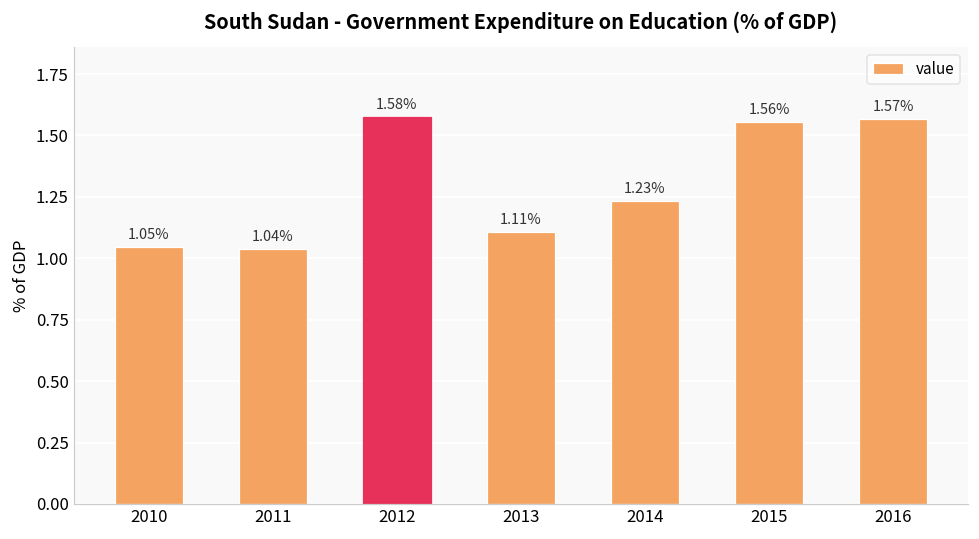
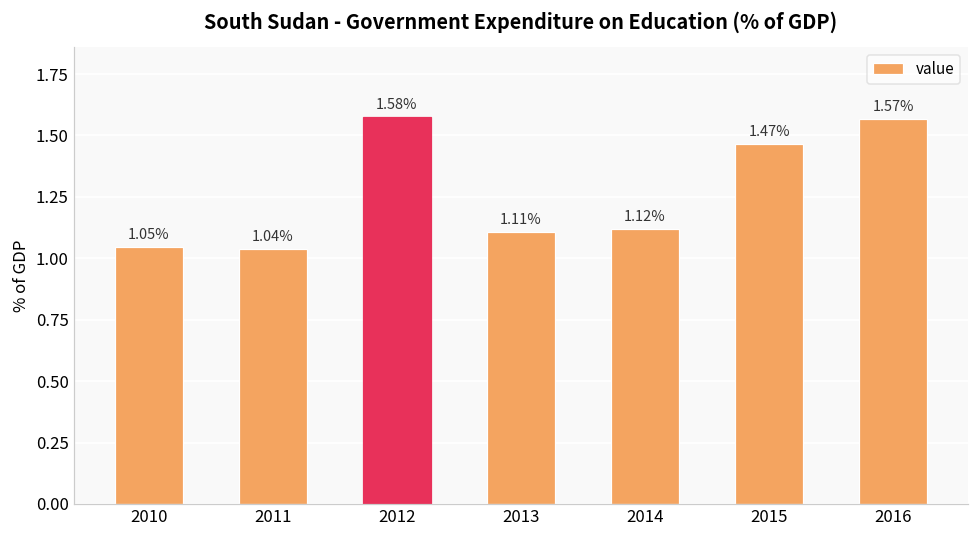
2014: 1.23% -> 1.12%
2015: 1.56% -> 1.47%
